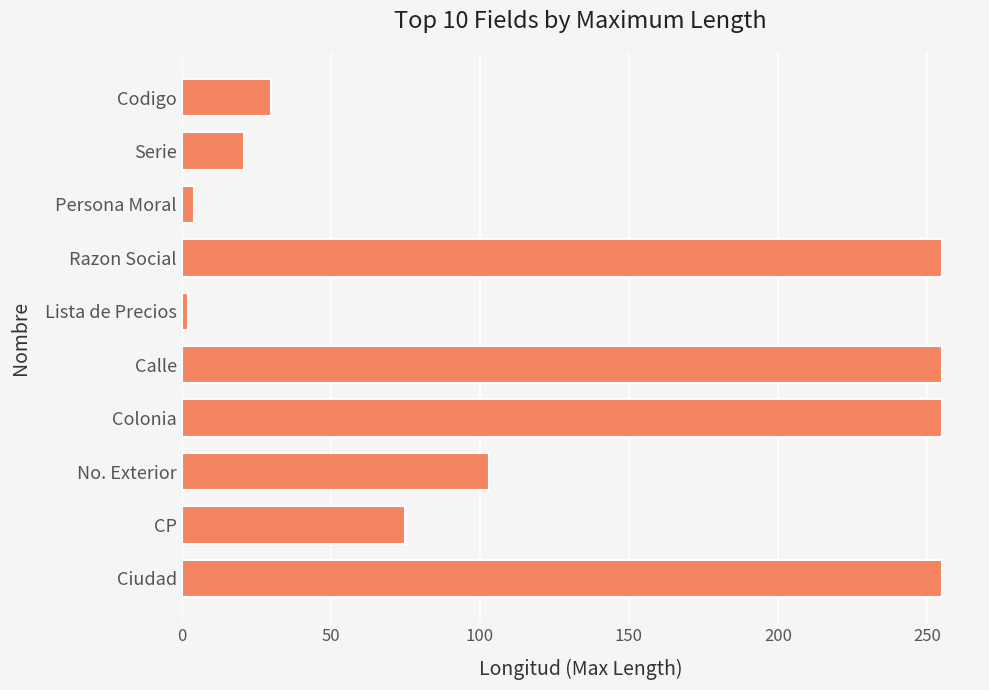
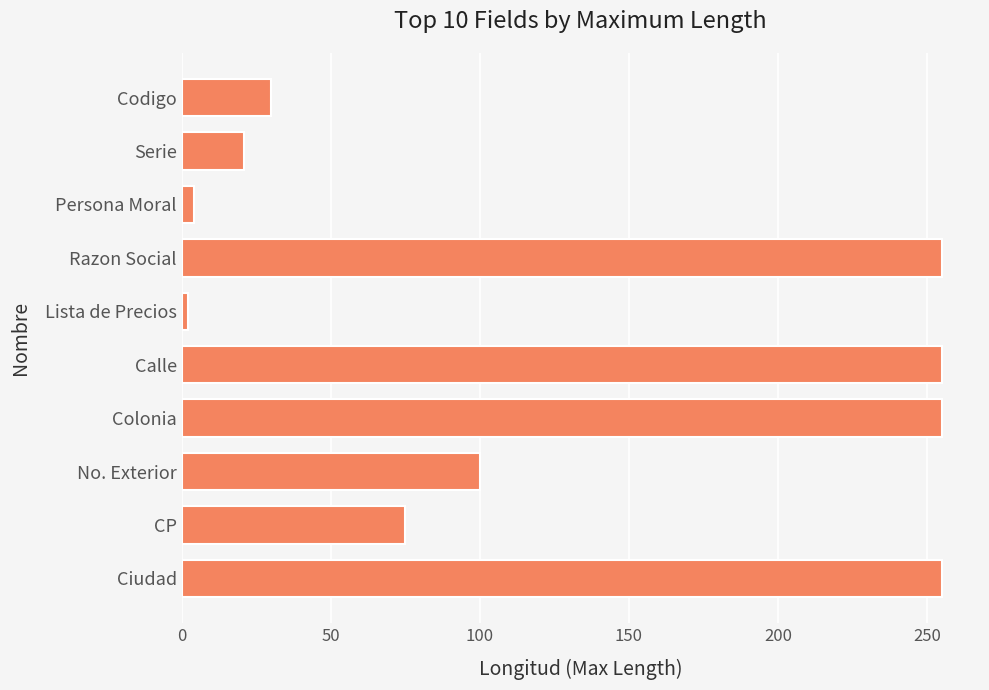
No. Exterior: 103 -> 100
